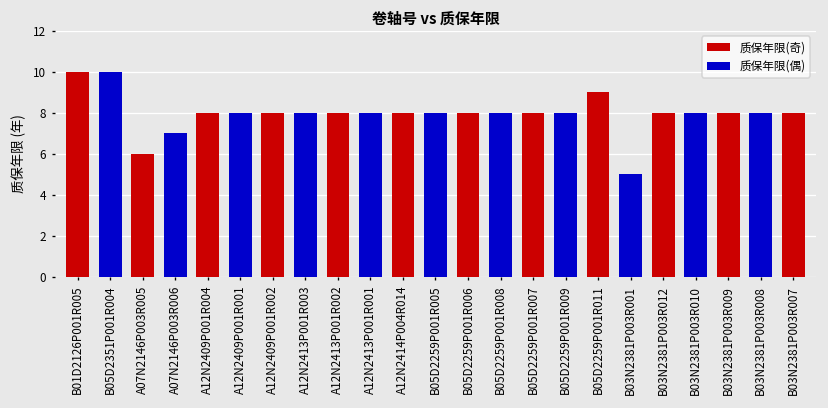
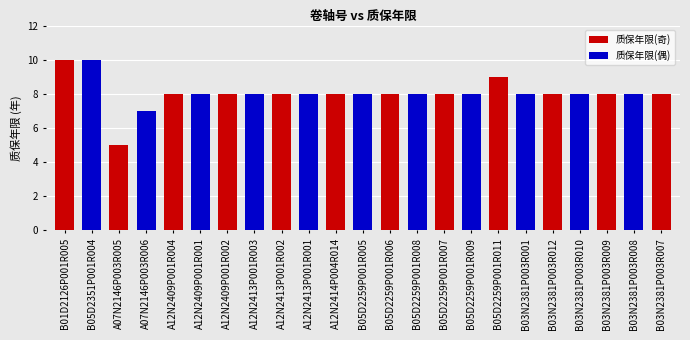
质保年限(奇), A07N2146P003R005: 6 -> 5
质保年限(偶), B03N2381P003R001: 5 -> 8
